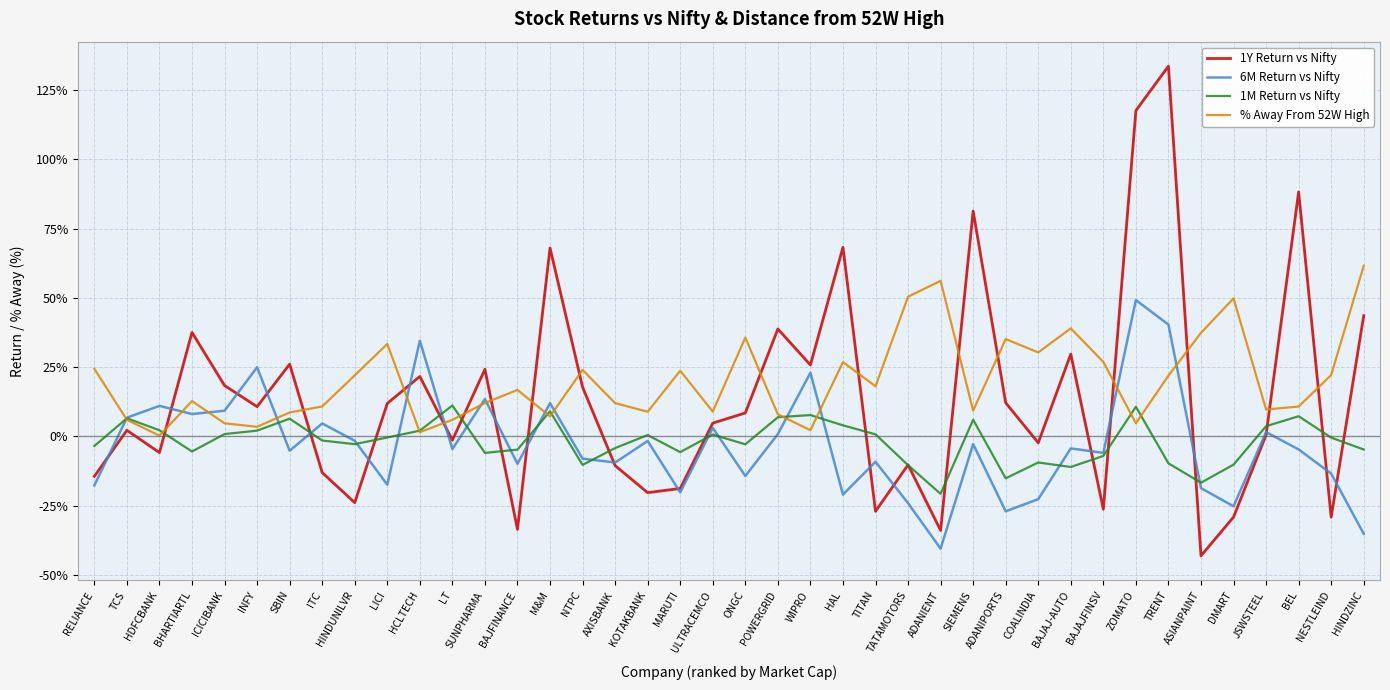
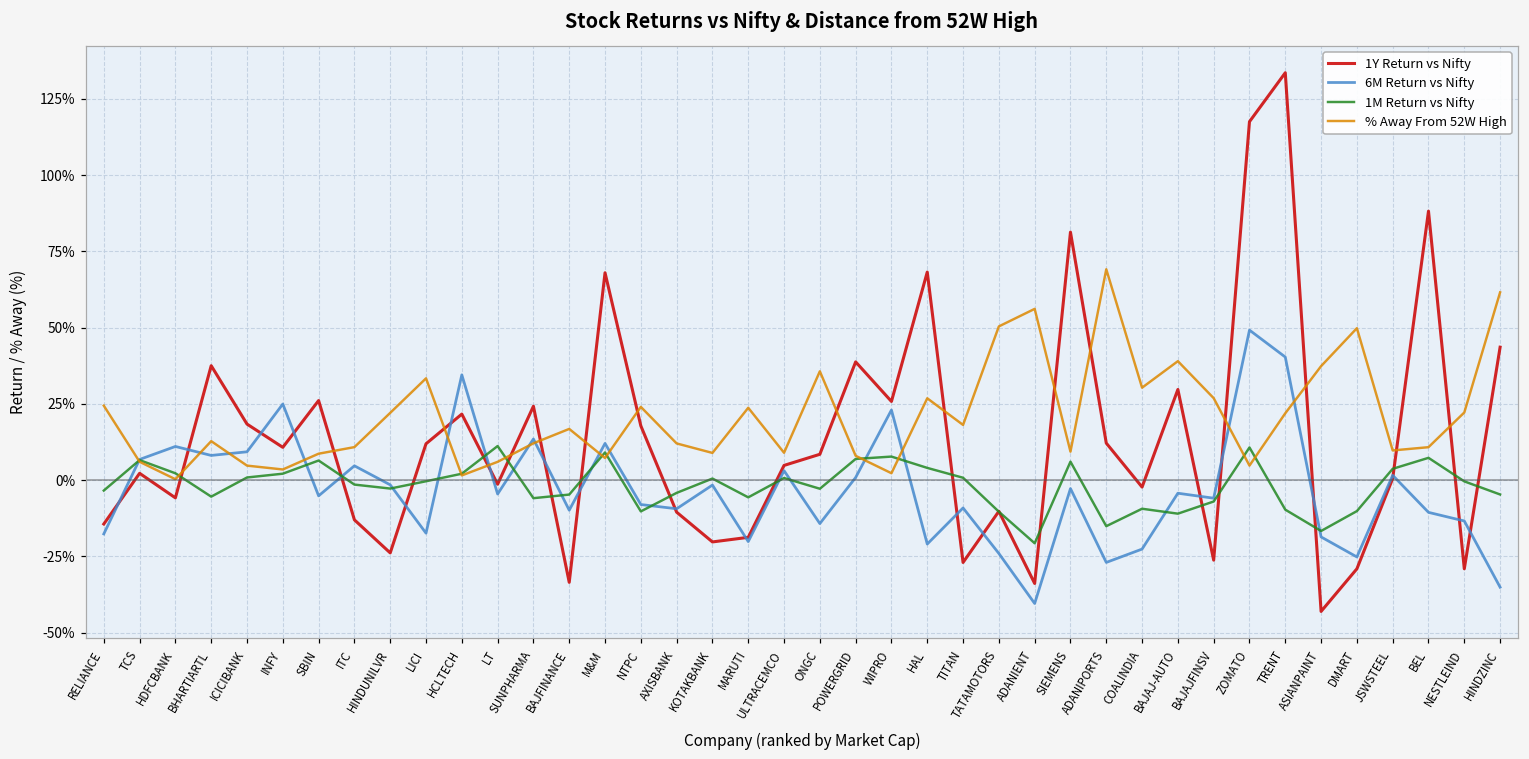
% Away From 52W High, ADANIPORTS: 35% -> 69%
6M Return vs Nifty, BEL: -5% -> -11%
